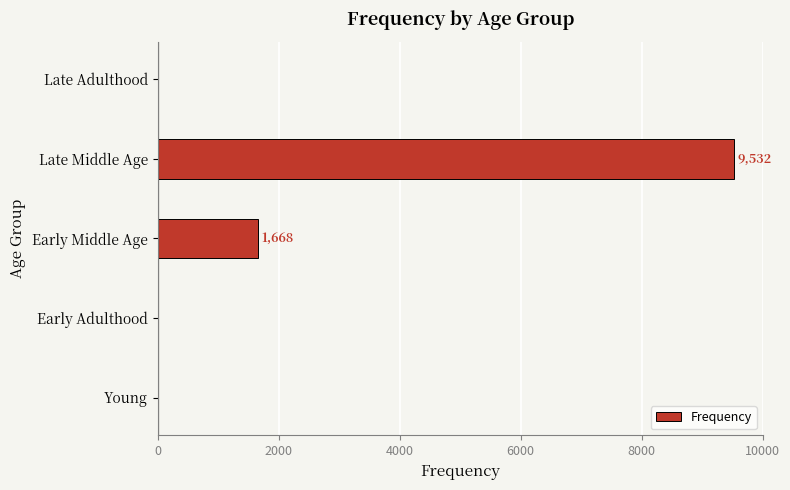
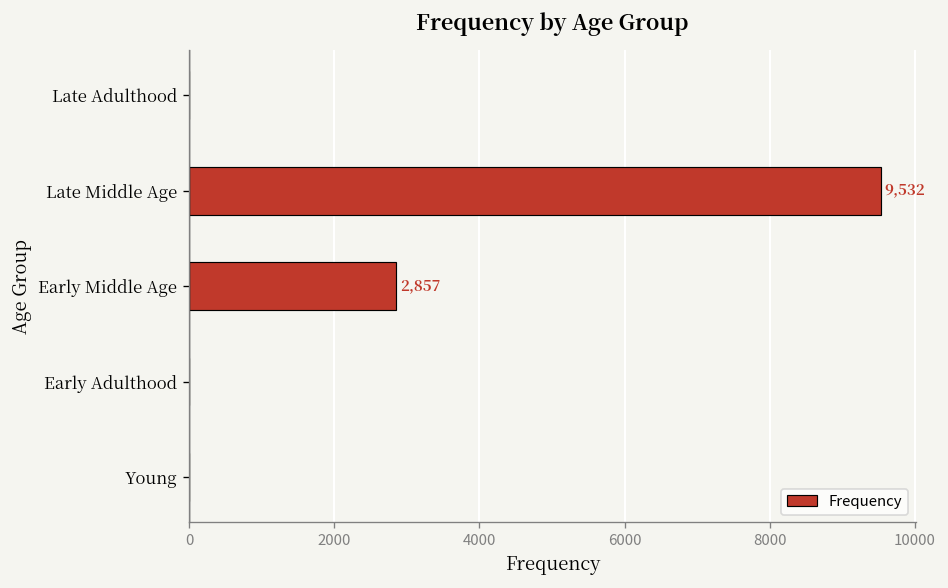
Early Middle Age: 1,668 -> 2,857
